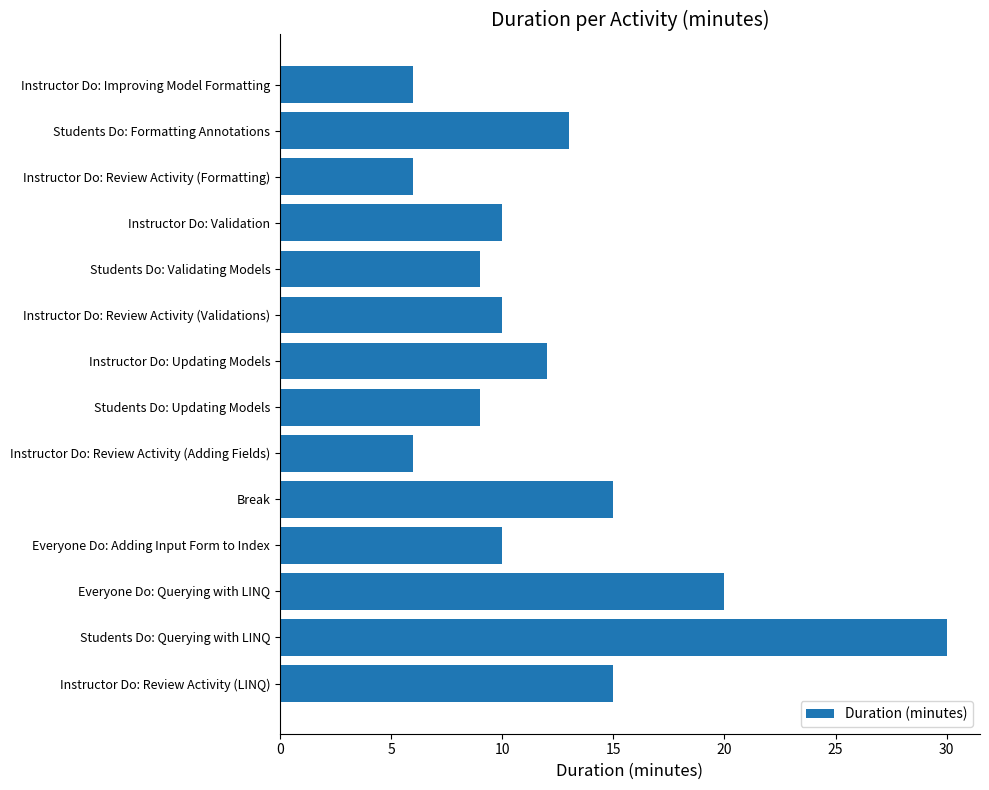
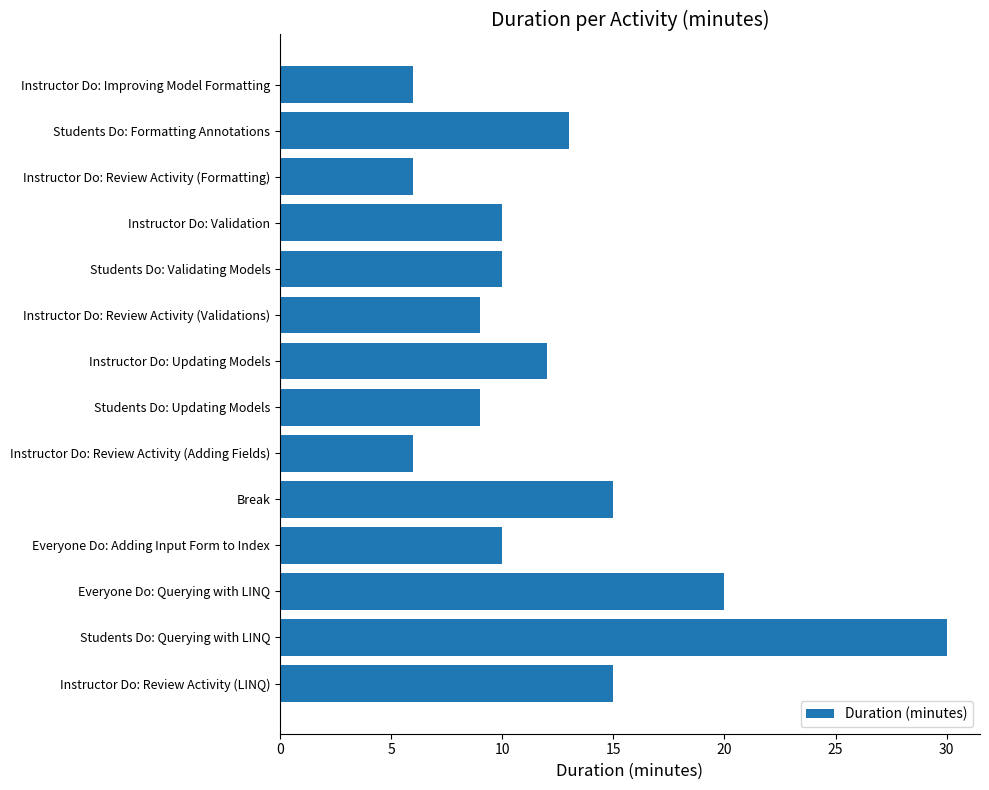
Students Do: Validating Models: 9 -> 10
Instructor Do: Review Activity (Validations): 10 -> 9
